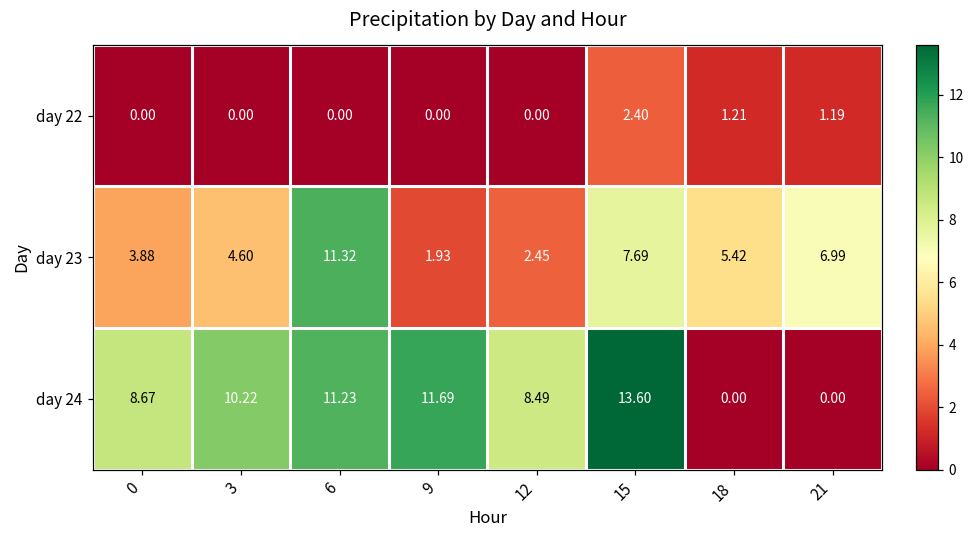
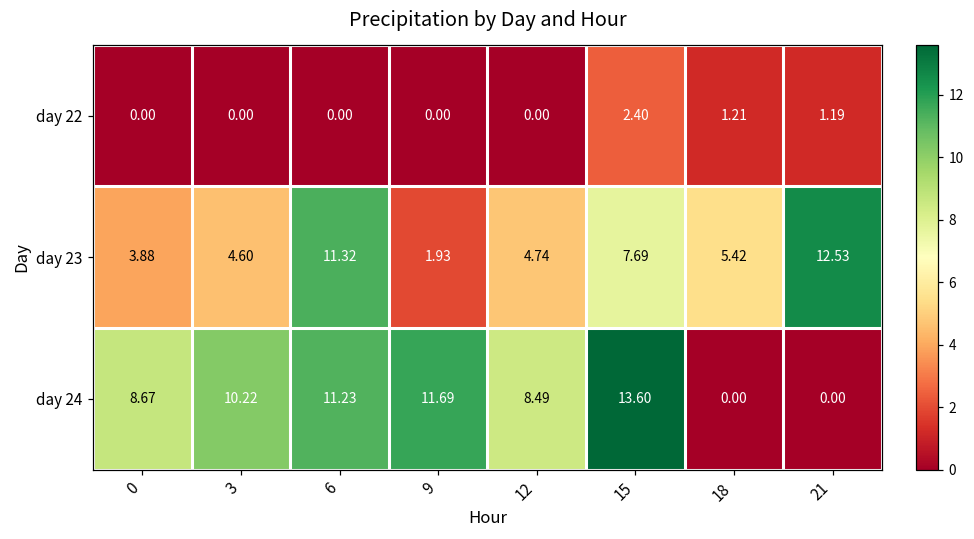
day 23, 12: 2.45 -> 4.74
day 23, 21: 6.99 -> 12.53
